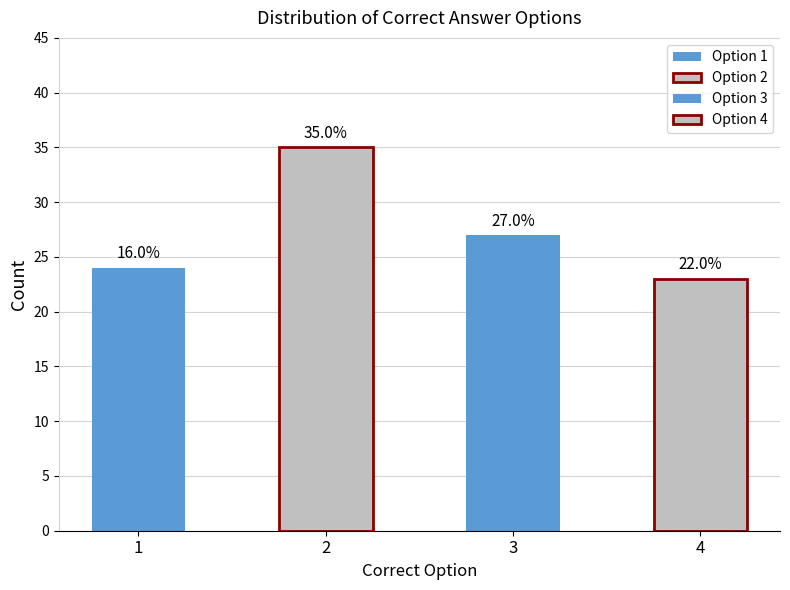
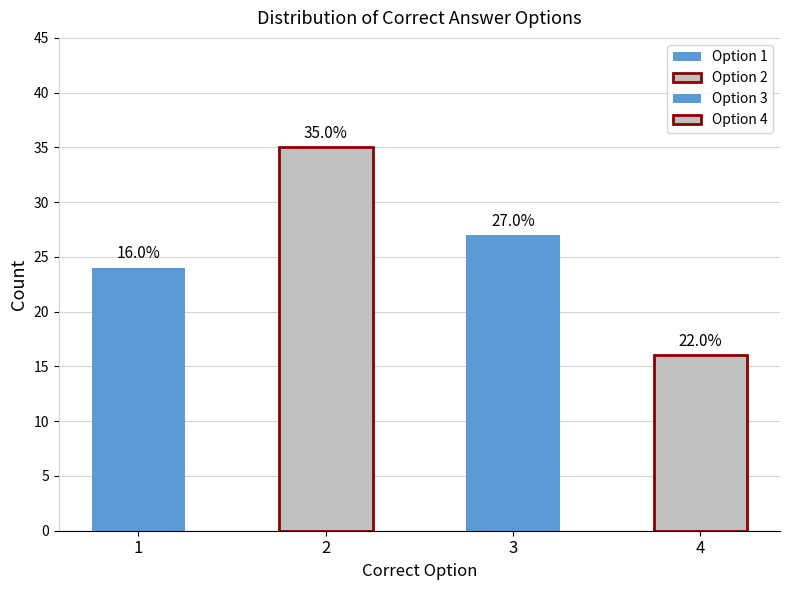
4: 23 -> 16
